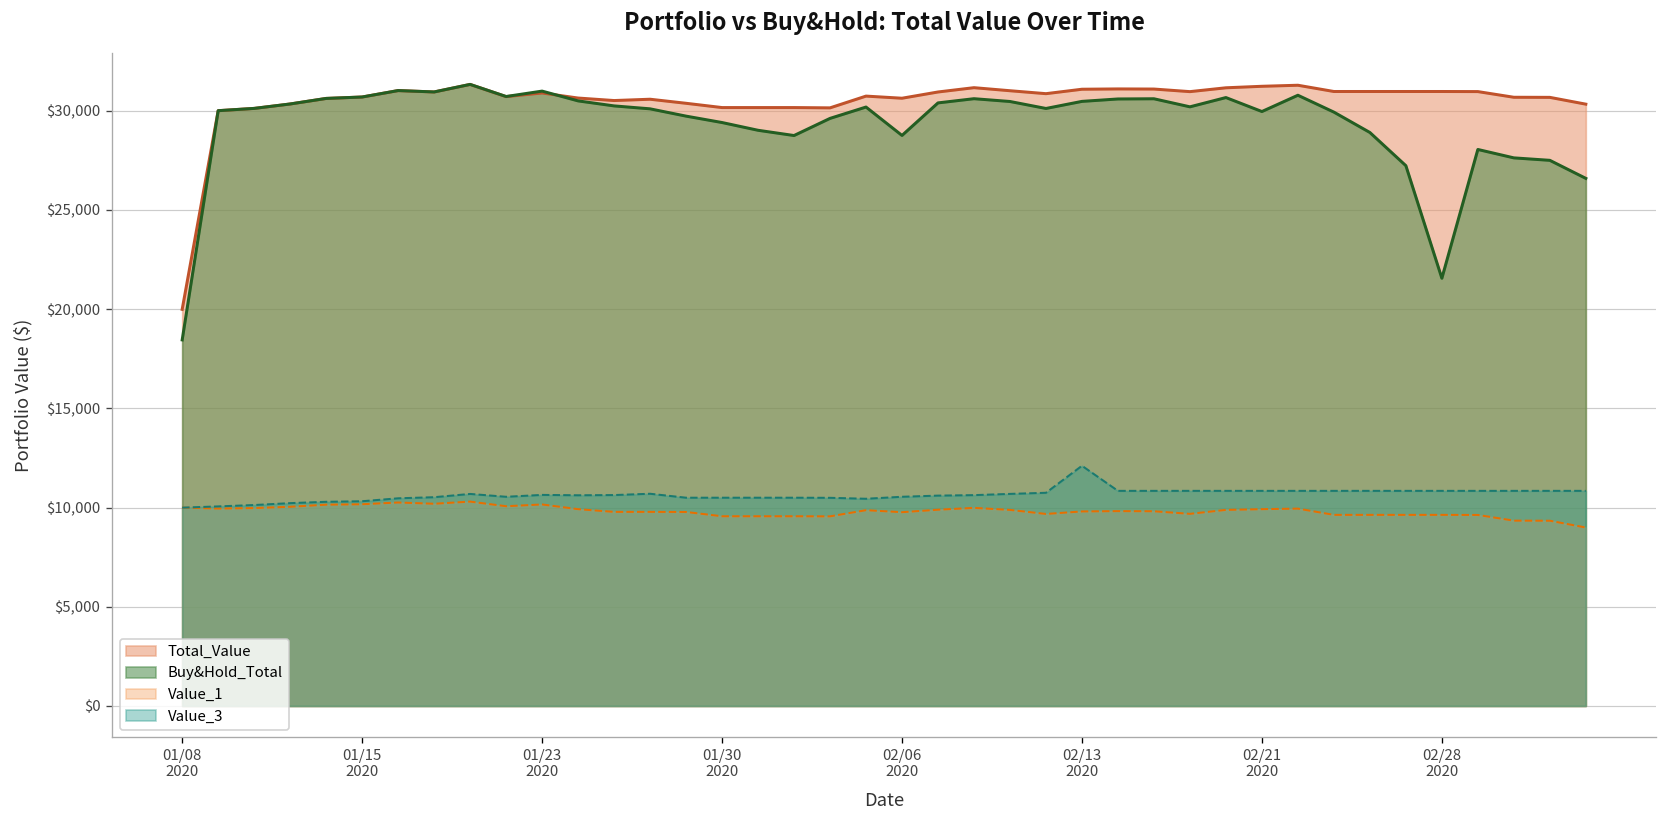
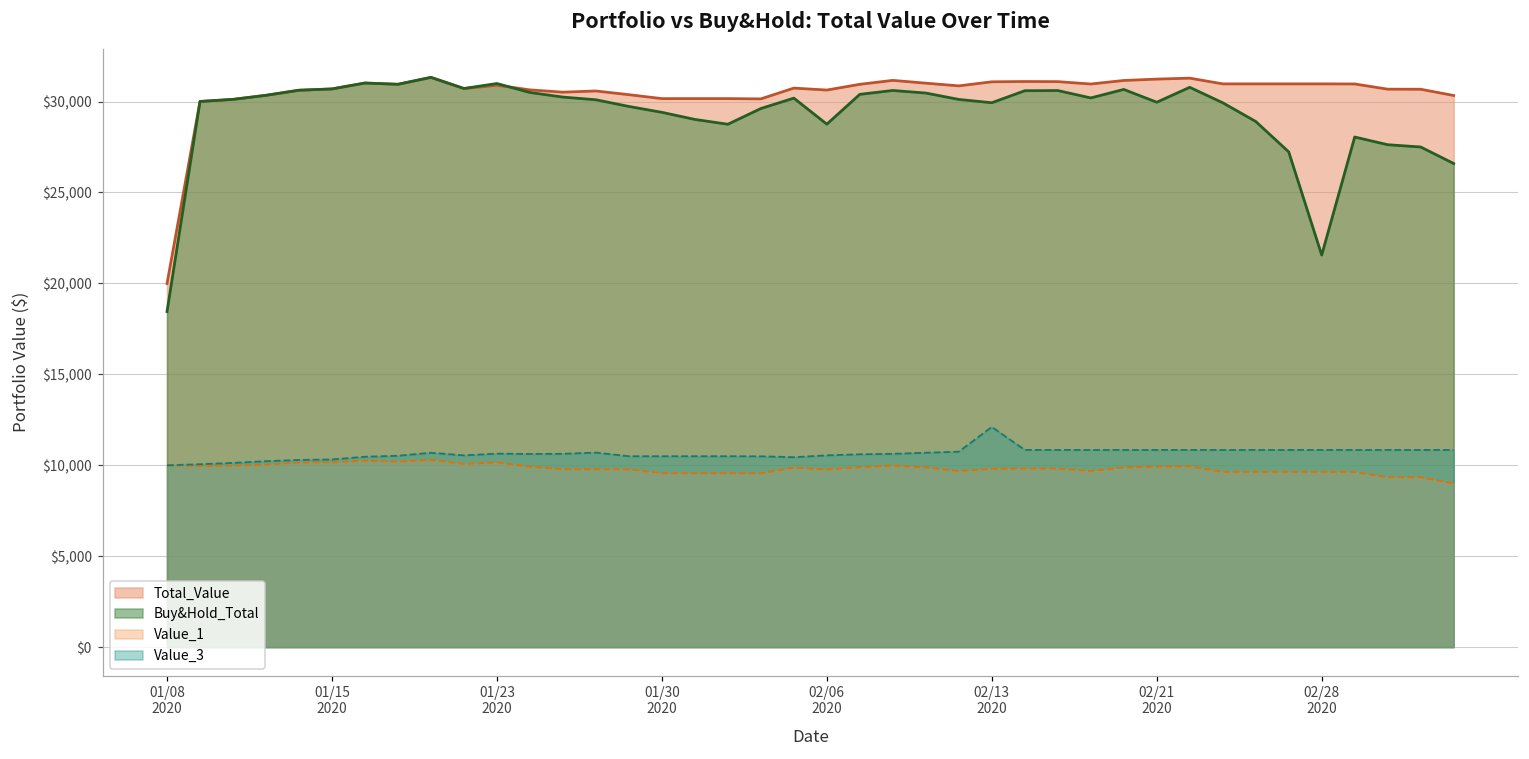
Buy&Hold_Total, 02/13 2020: $30,500 -> $29,900
